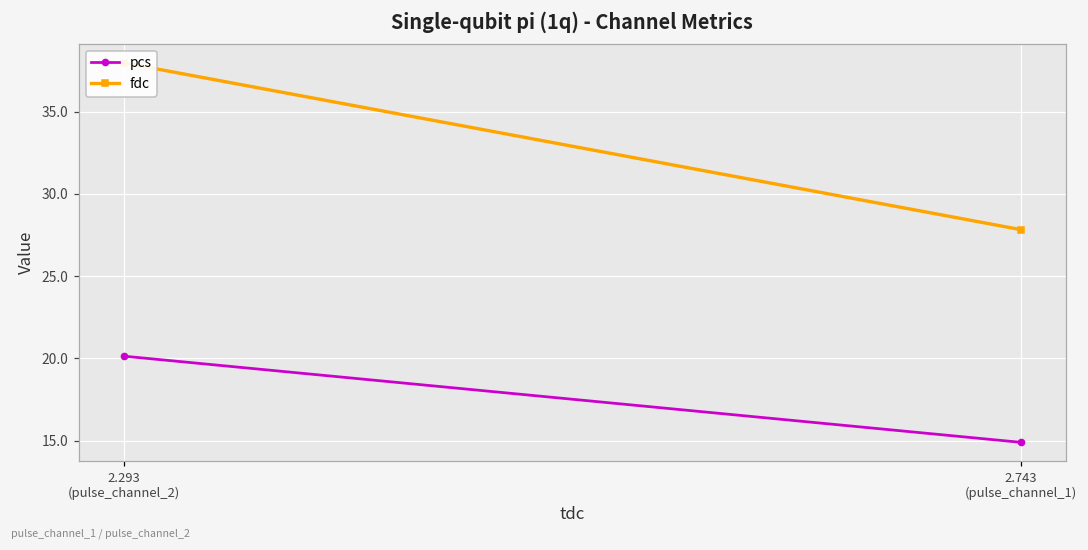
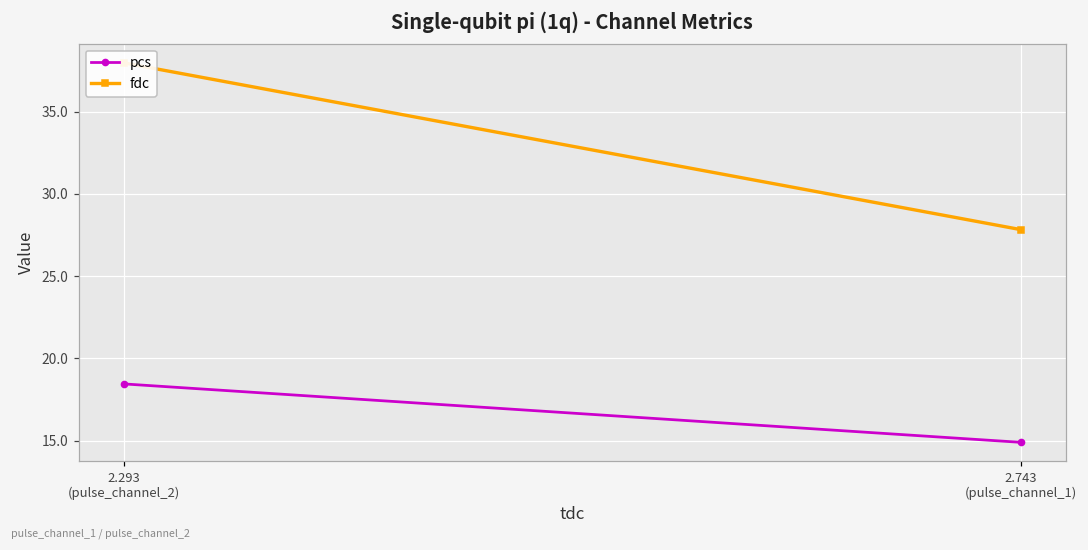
pcs, 2.293 (pulse_channel_2): 20.1 -> 18.4
